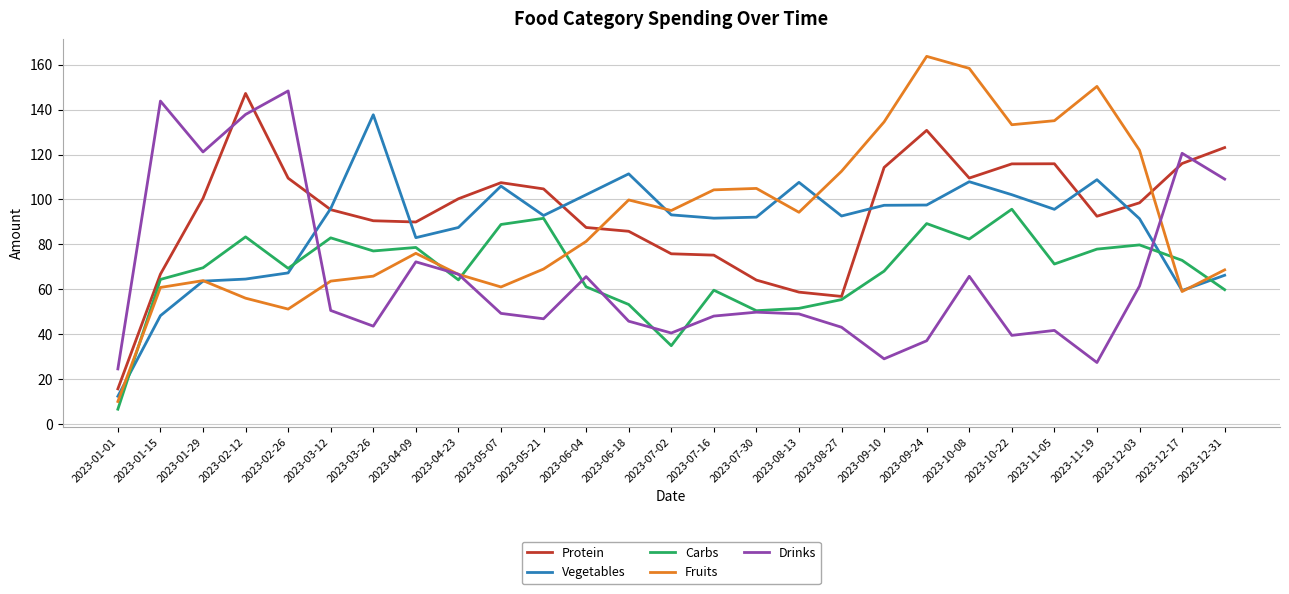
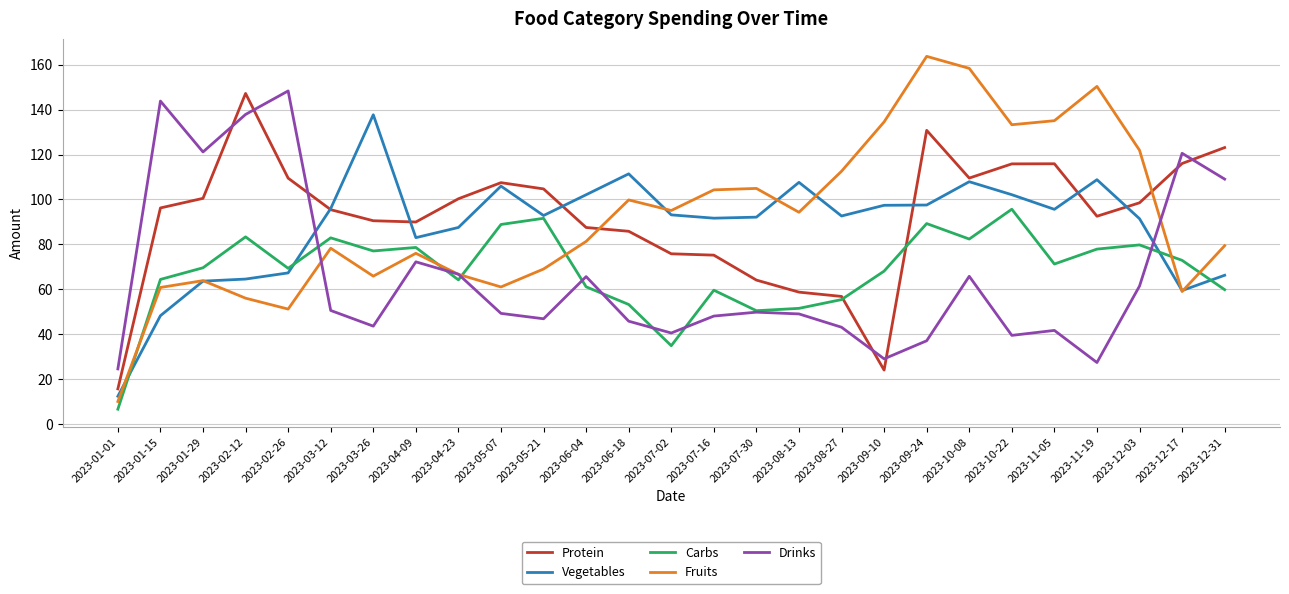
Protein, 2023-01-15: 67 -> 96
Fruits, 2023-03-12: 64 -> 78
Protein, 2023-09-10: 114 -> 24
Fruits, 2023-12-31: 69 -> 79
